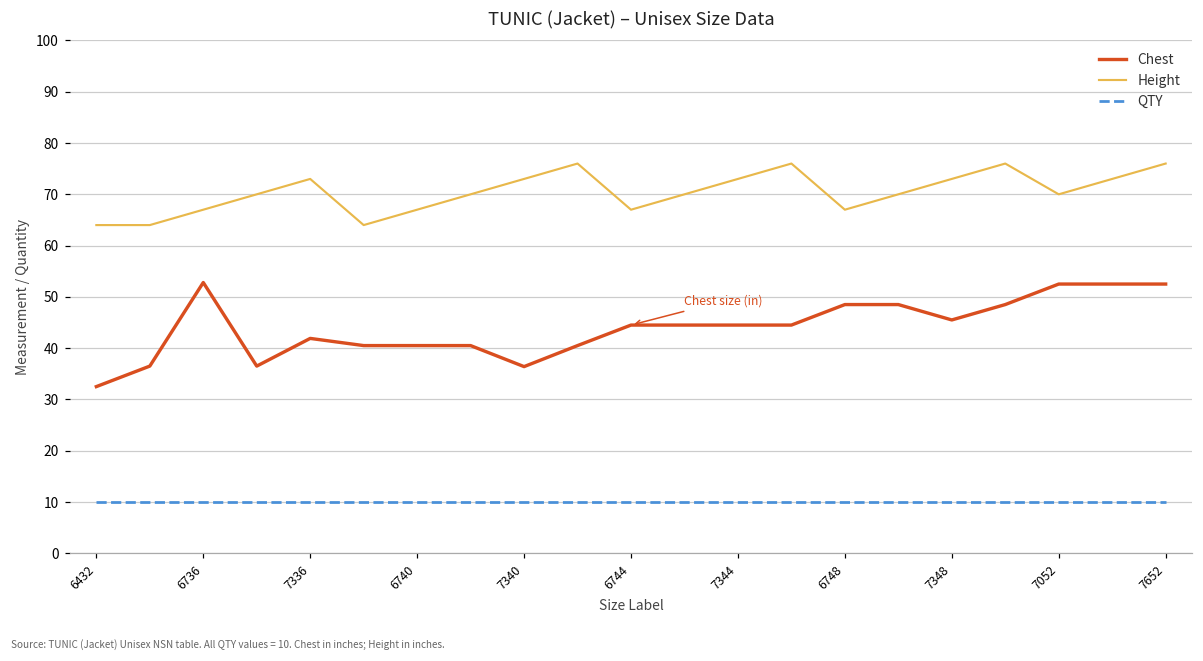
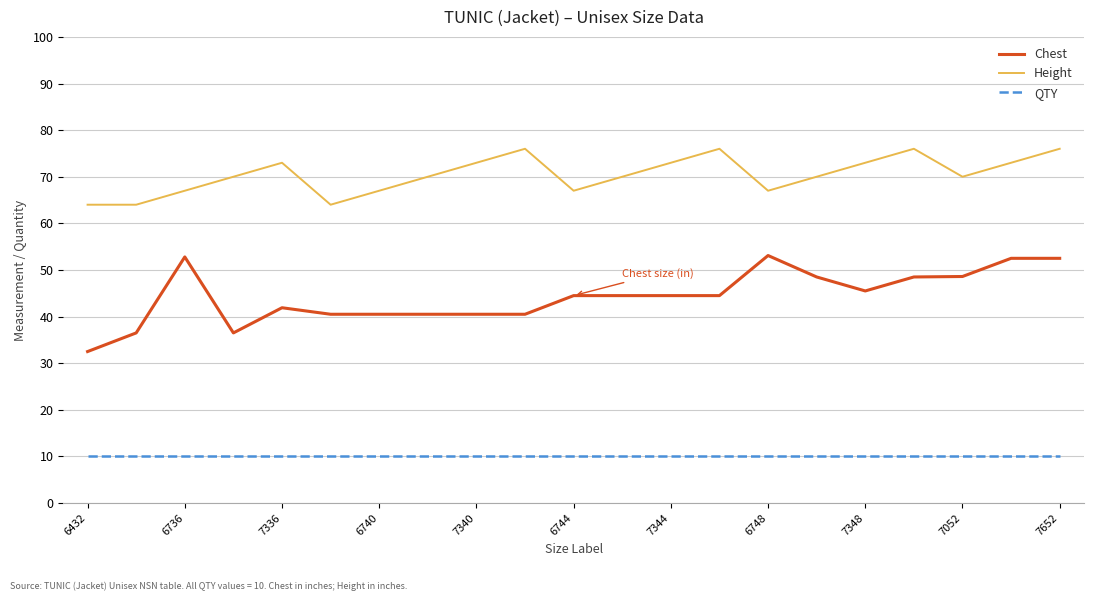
Chest, 7340: 36 -> 41
Chest, 6748: 49 -> 53
Chest, 7052: 53 -> 49
